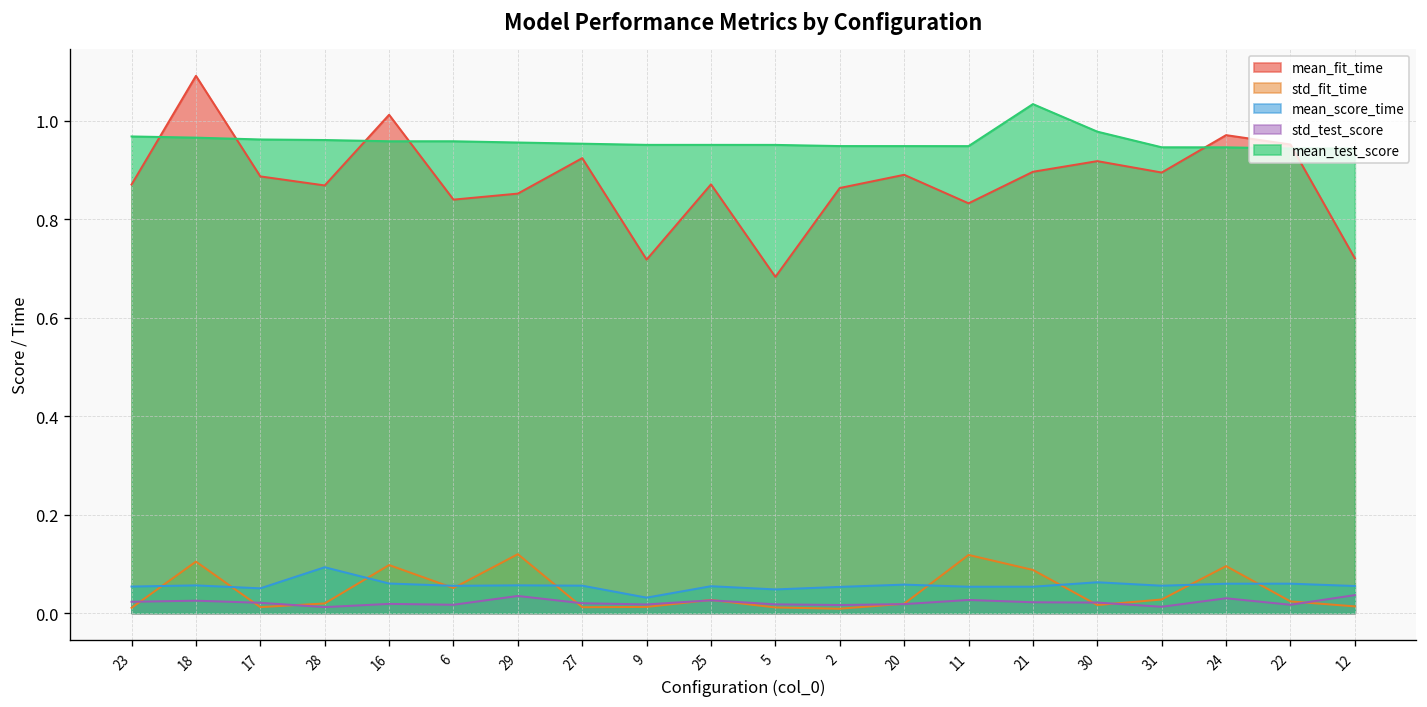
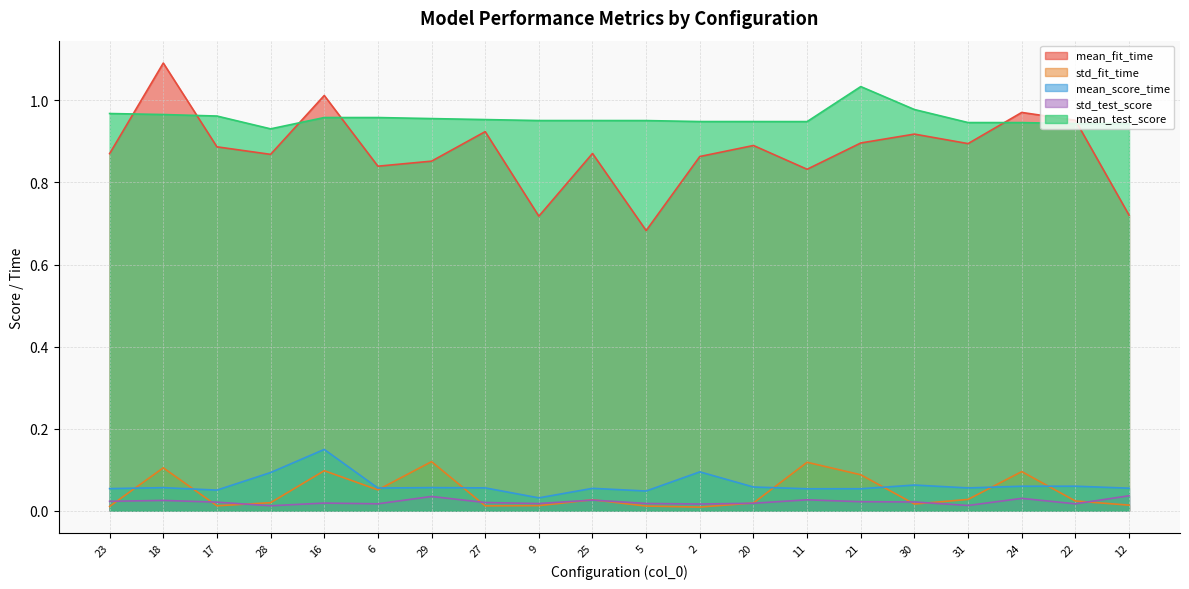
mean_test_score, 28: 0.96 -> 0.93
mean_score_time, 16: 0.06 -> 0.15
mean_score_time, 2: 0.05 -> 0.09
